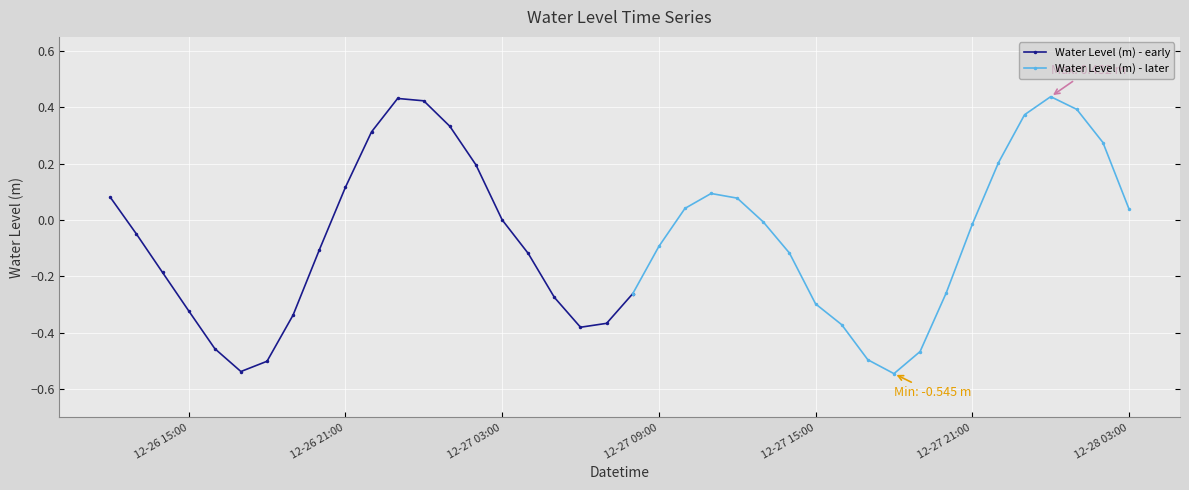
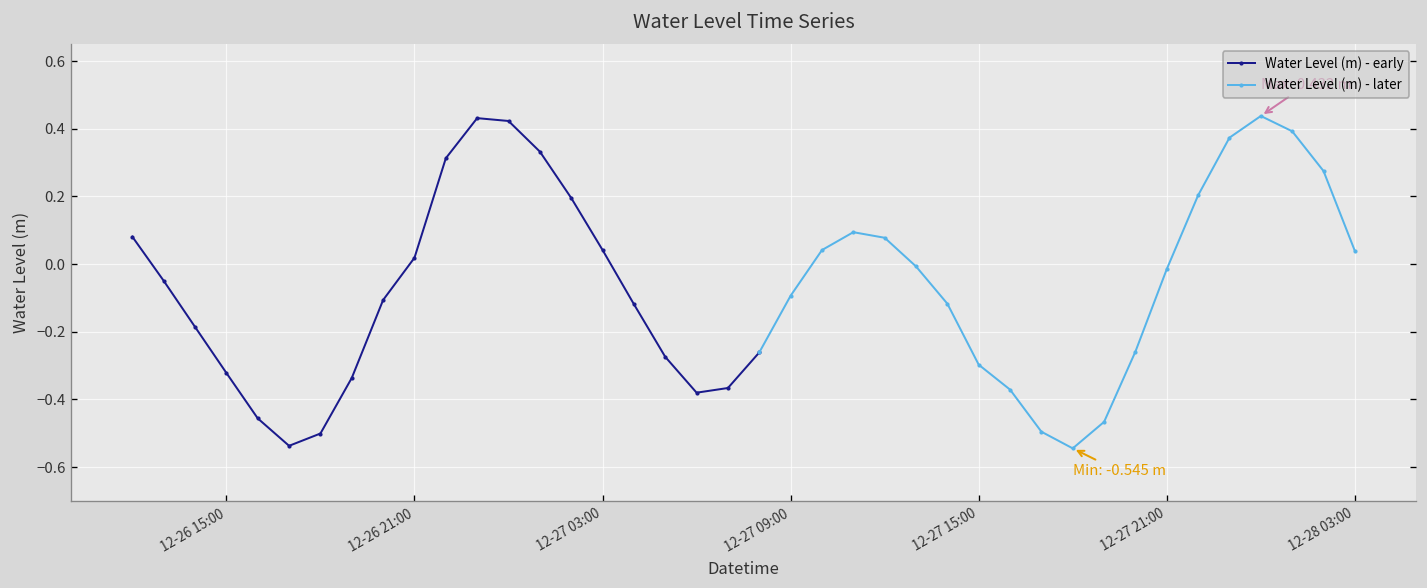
Water Level (m) - early, 12-26 21:00: 0.12 -> 0.02
Water Level (m) - early, 12-27 03:00: 0.00 -> 0.04
